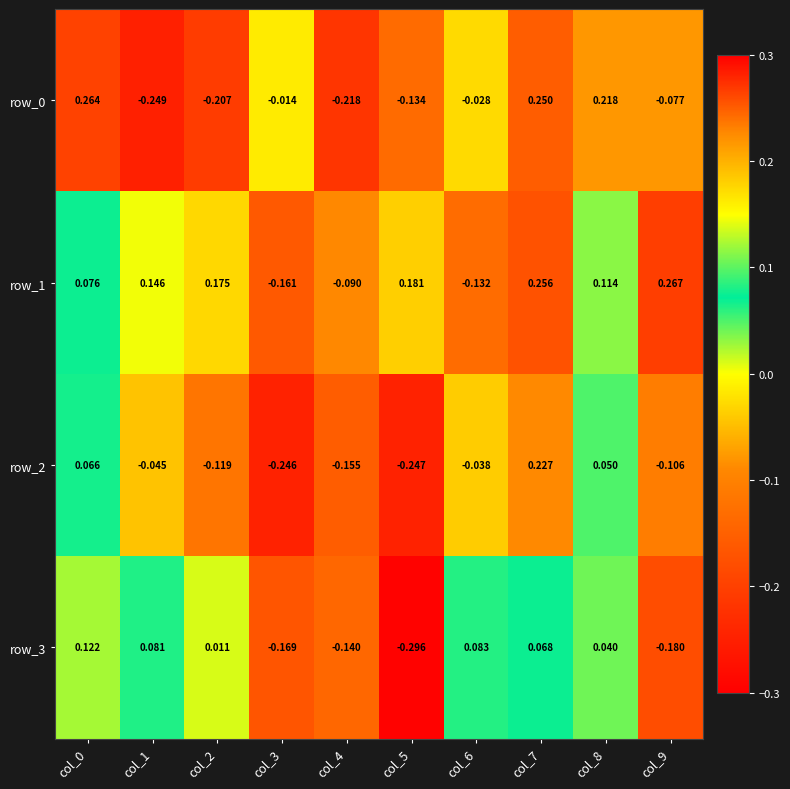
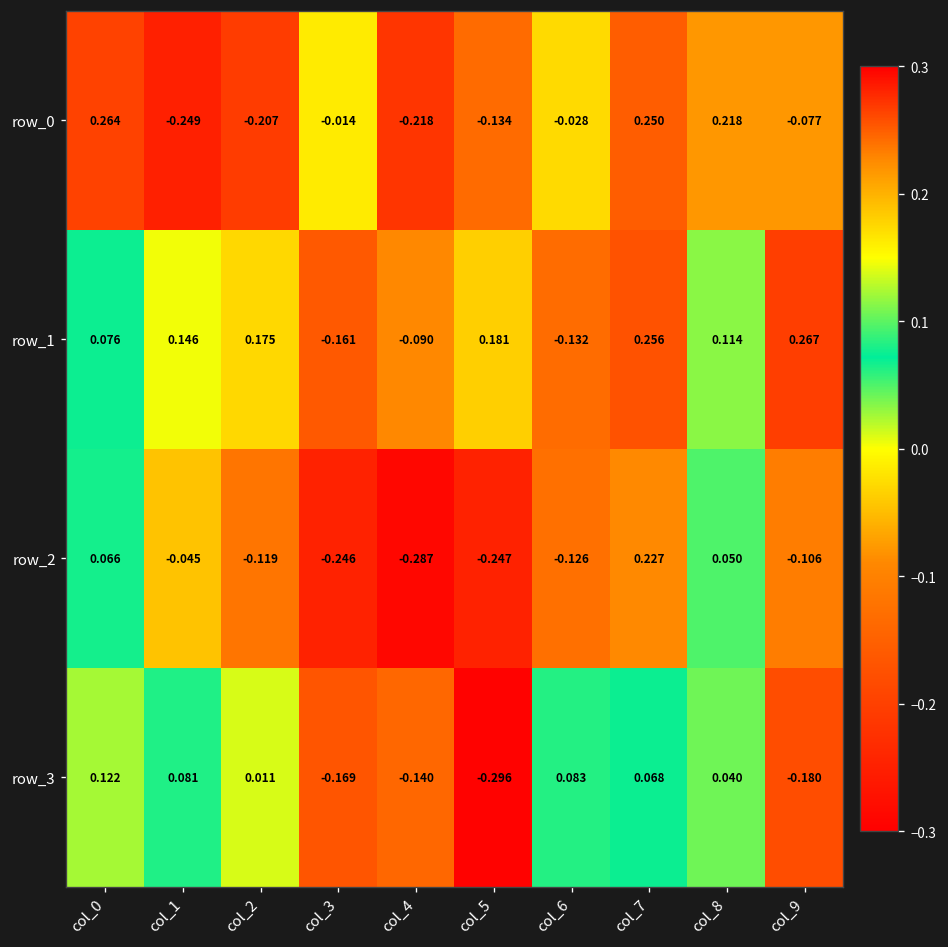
row_2, col_4: -0.155 -> -0.287
row_2, col_6: -0.038 -> -0.126
